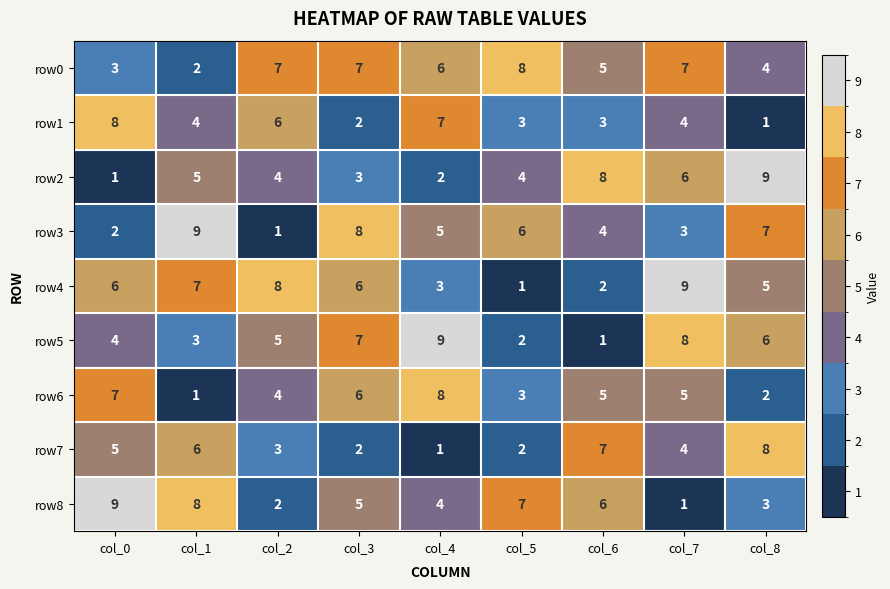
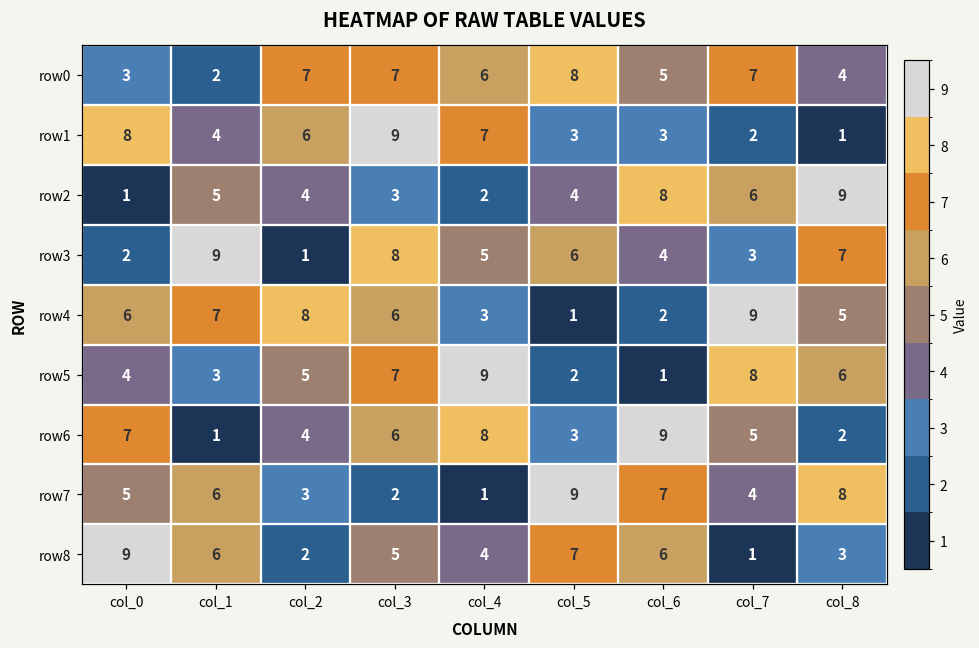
row1, col_3: 2 -> 9
row1, col_7: 4 -> 2
row6, col_6: 5 -> 9
row7, col_5: 2 -> 9
row8, col_1: 8 -> 6
